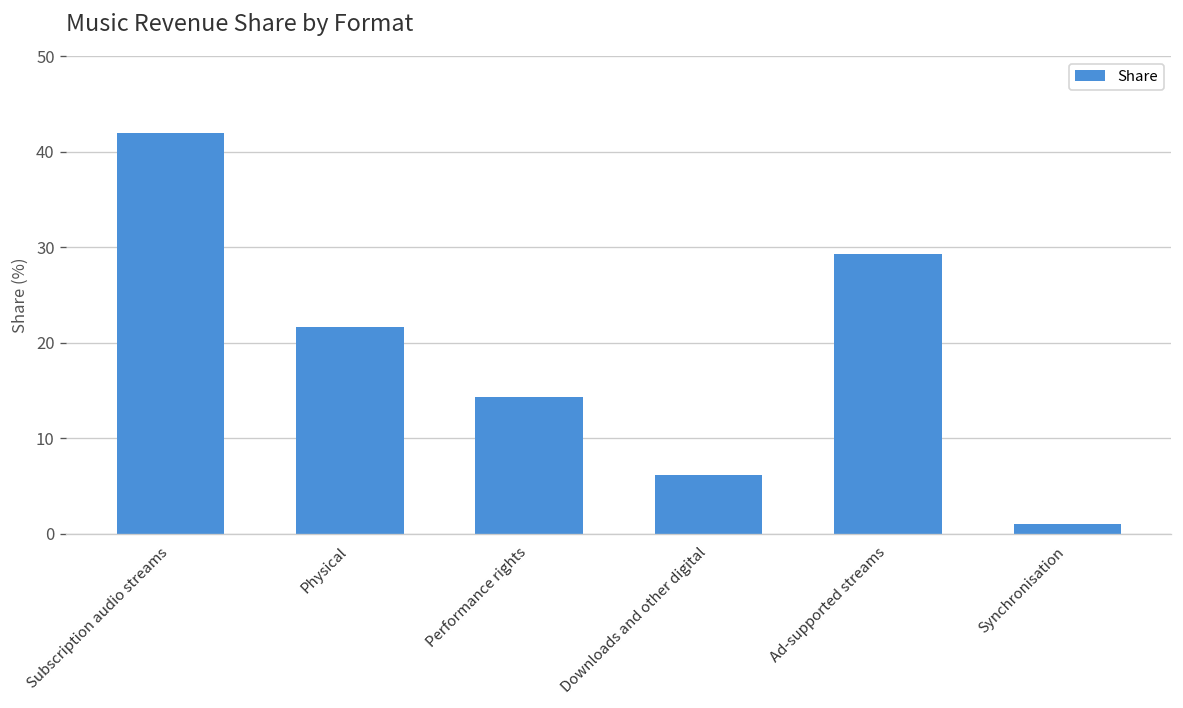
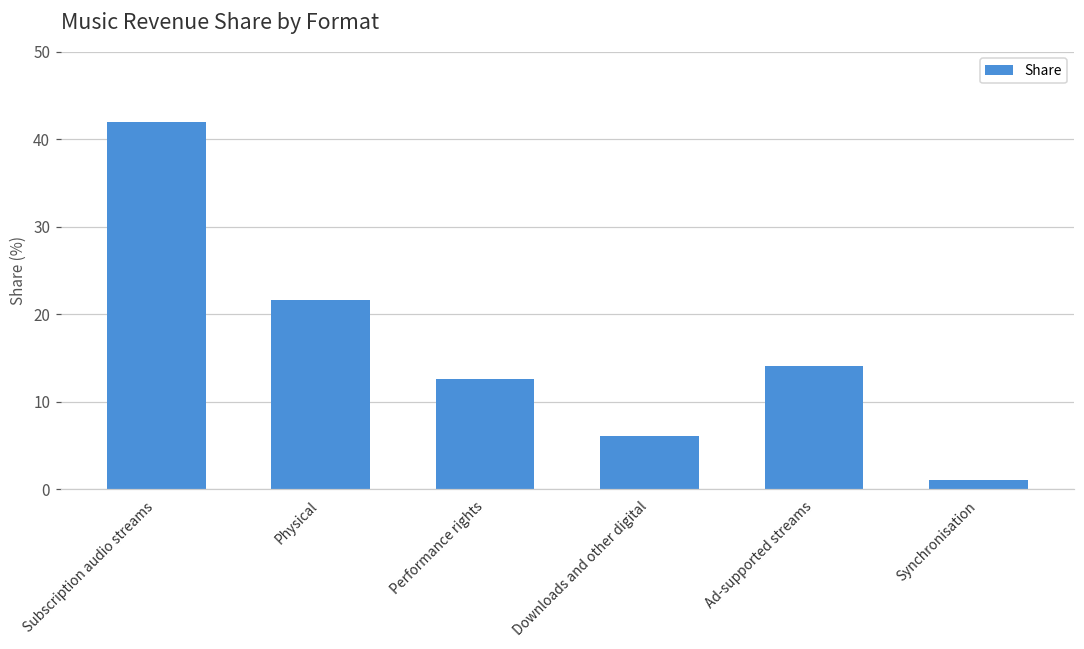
Performance rights: 14 -> 13
Ad-supported streams: 29 -> 14
